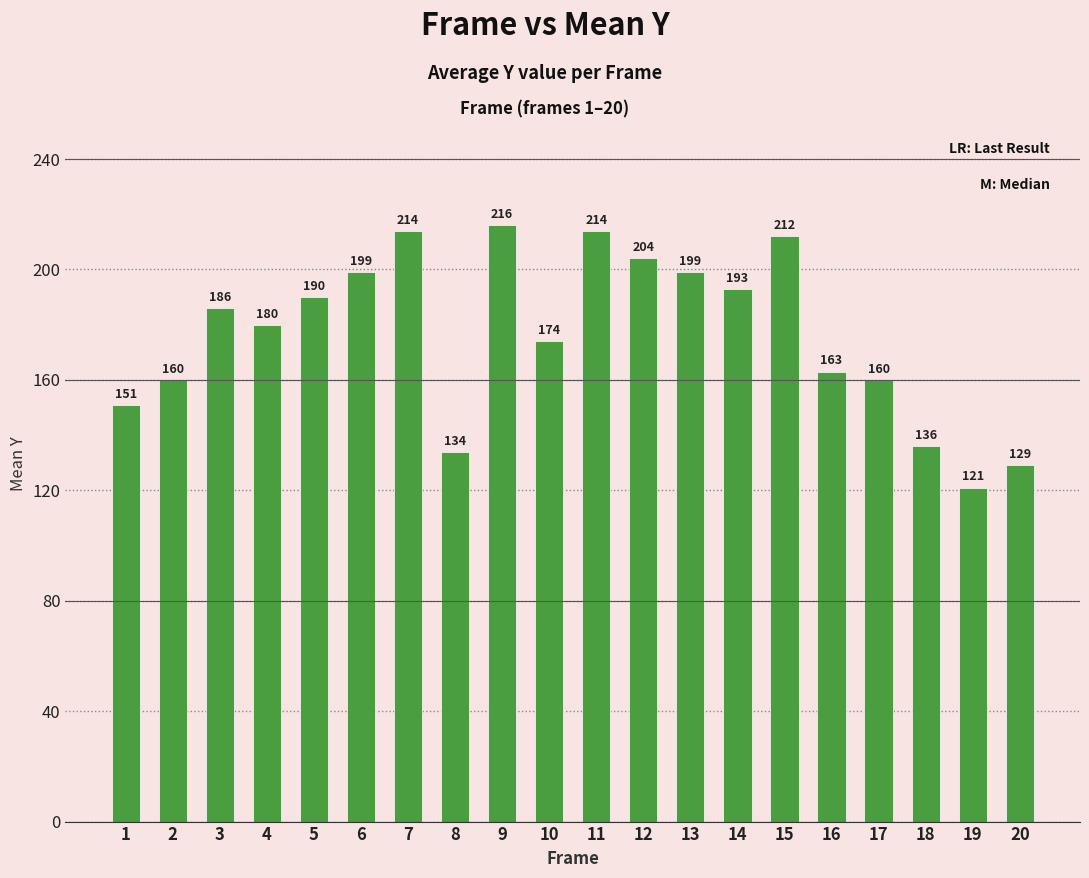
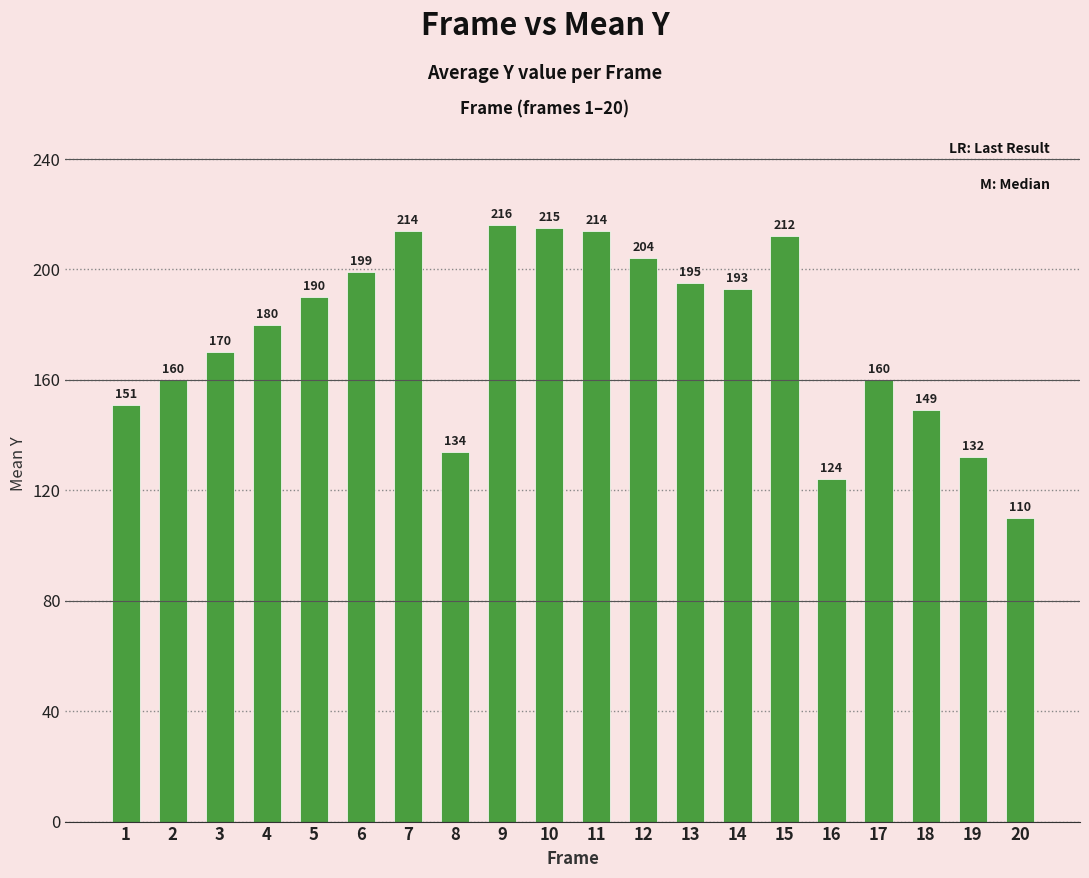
3: 186 -> 170
10: 174 -> 215
13: 199 -> 195
16: 163 -> 124
18: 136 -> 149
19: 121 -> 132
20: 129 -> 110
